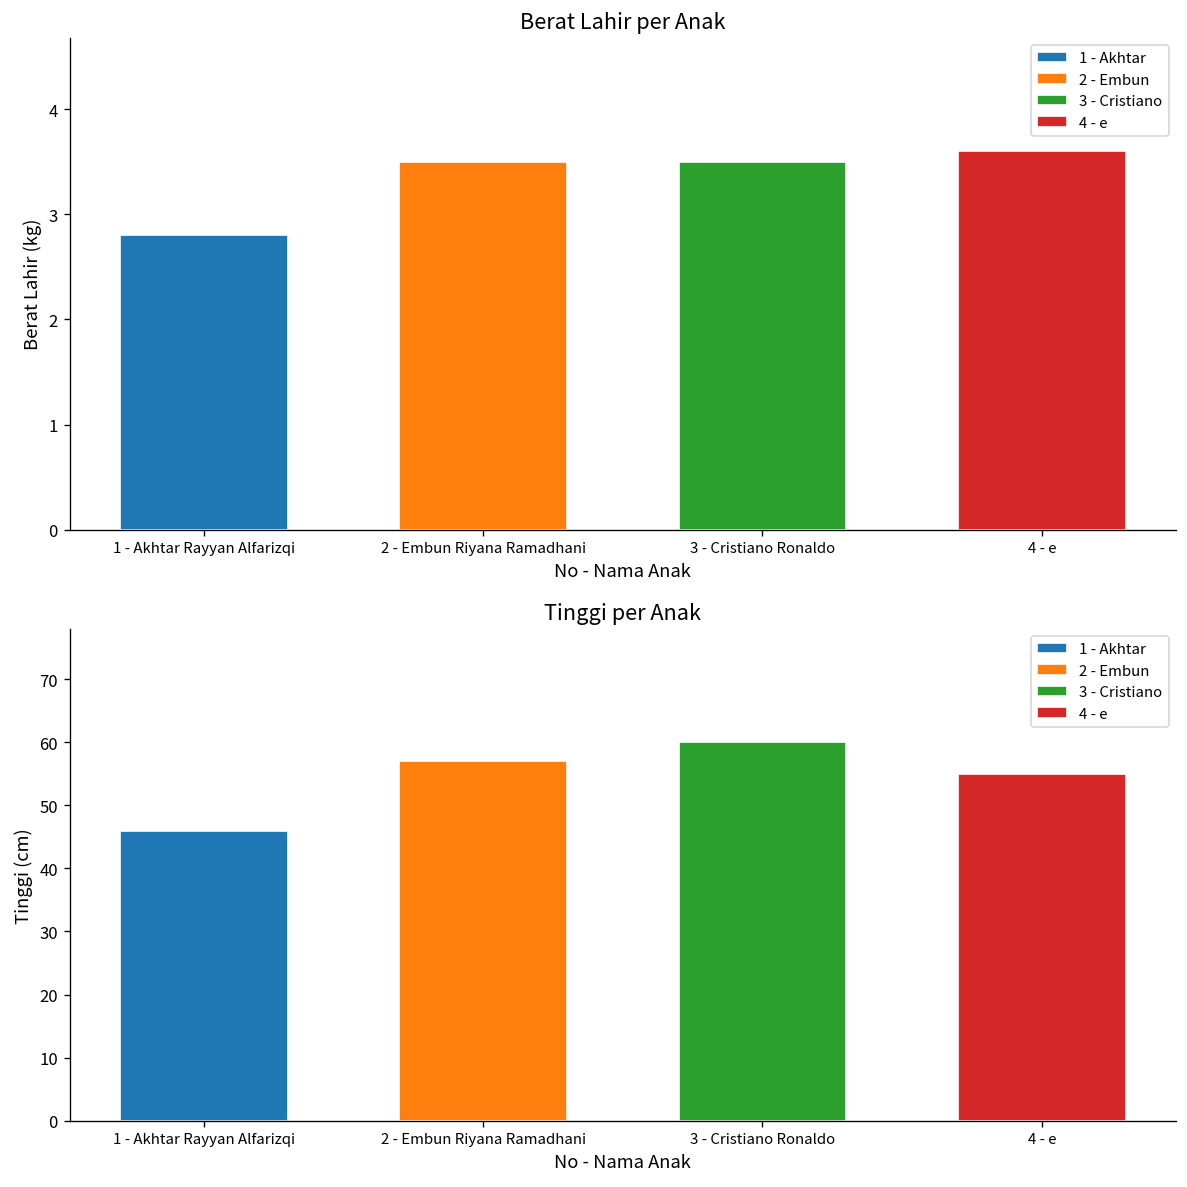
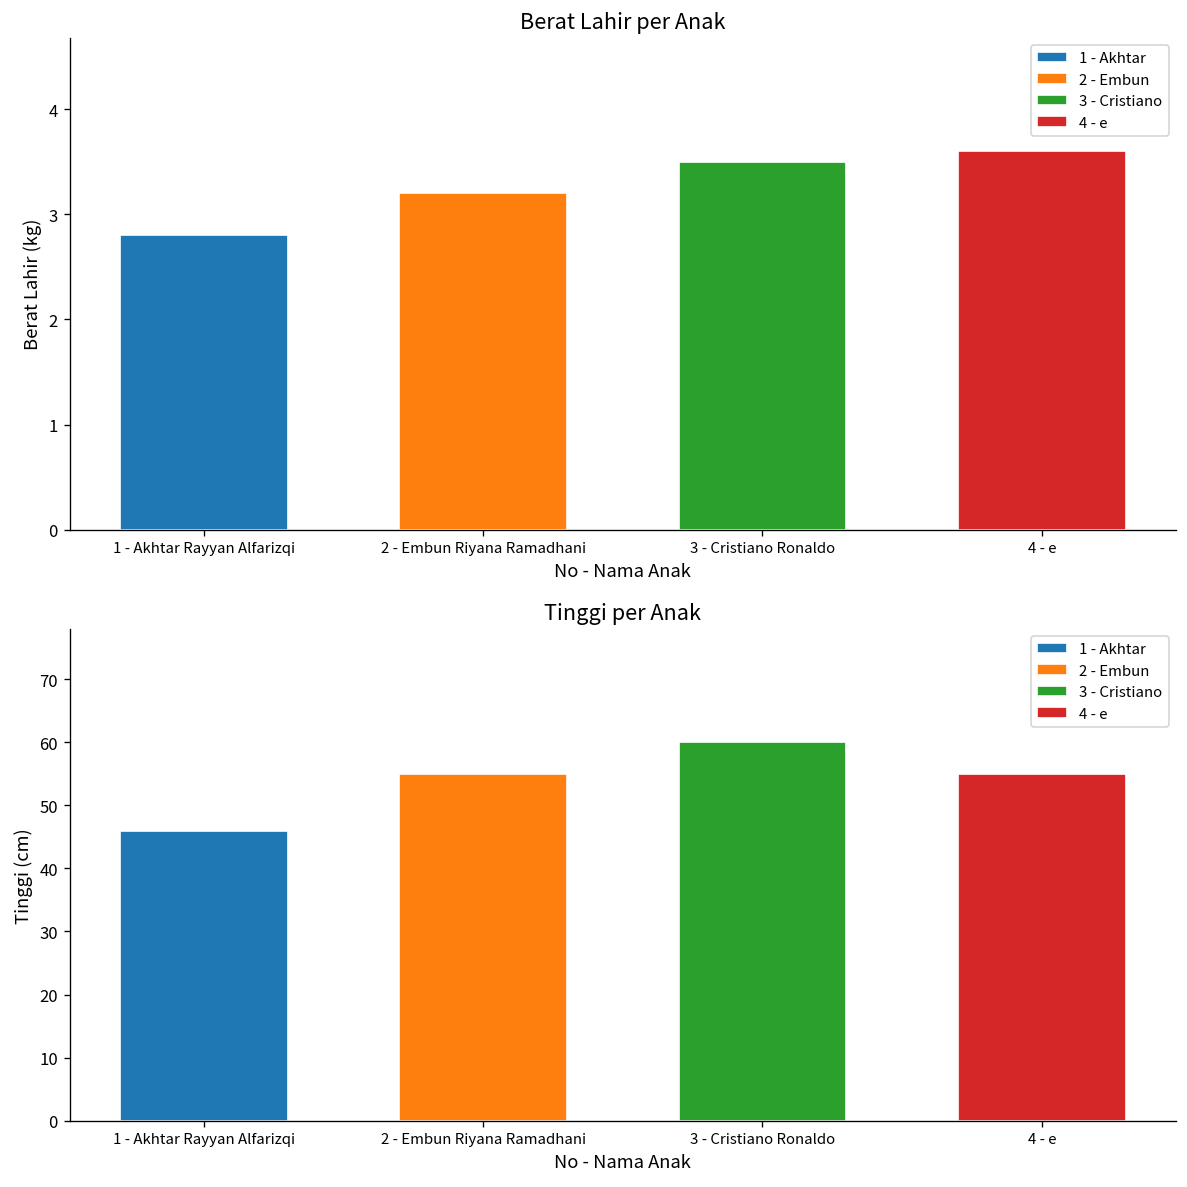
Berat Lahir per Anak, 2 - Embun Riyana Ramadhani: 3.5 -> 3.2
Tinggi per Anak, 2 - Embun Riyana Ramadhani: 57 -> 55
